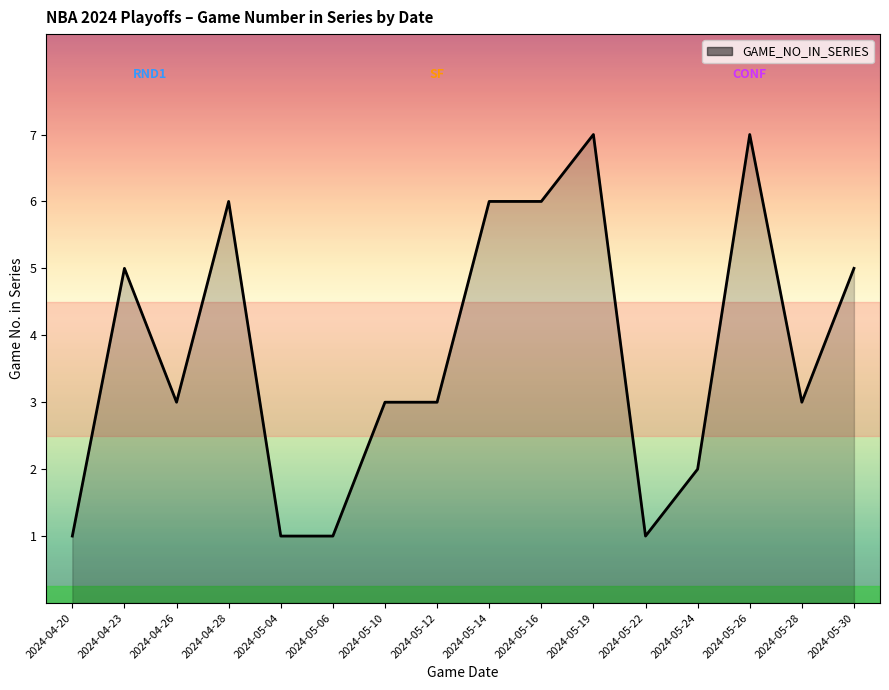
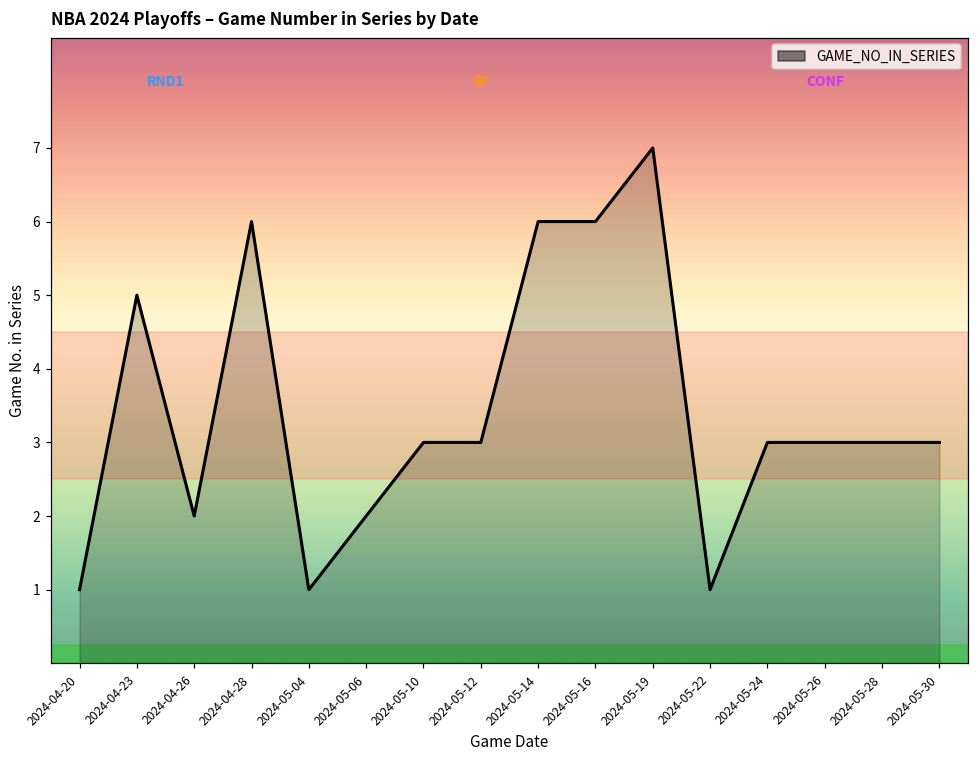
2024-04-26: 3 -> 2
2024-05-06: 1 -> 2
2024-05-24: 2 -> 3
2024-05-26: 7 -> 3
2024-05-30: 5 -> 3
